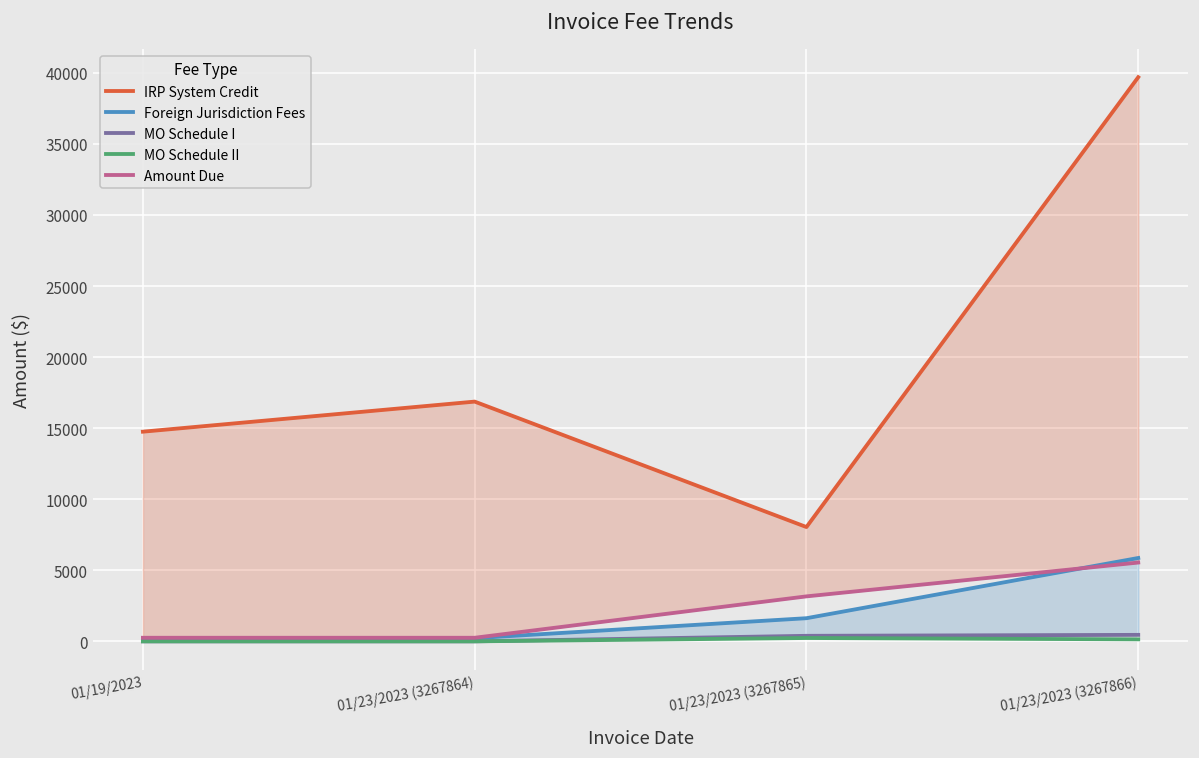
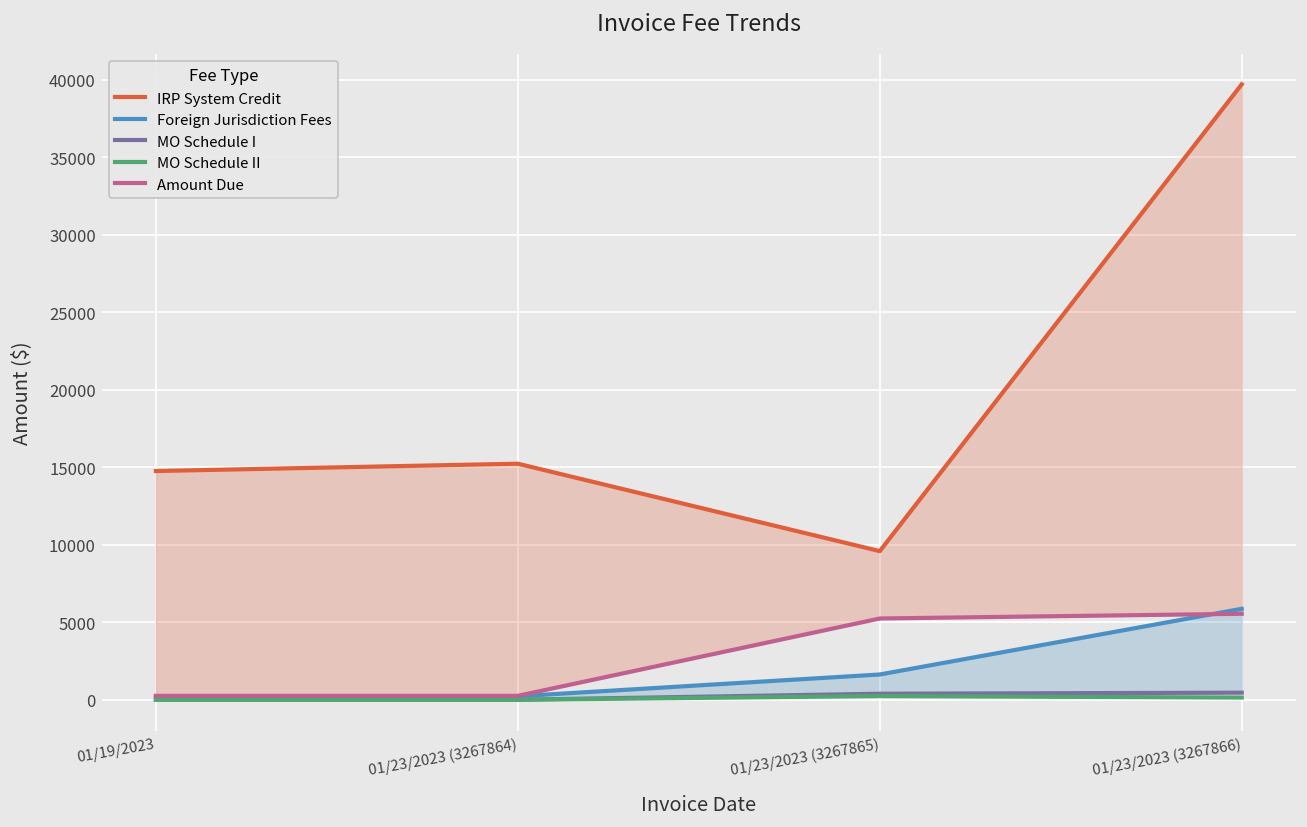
IRP System Credit, 01/23/2023 (3267864): 16900 -> 15200
IRP System Credit, 01/23/2023 (3267865): 8000 -> 9600
Amount Due, 01/23/2023 (3267865): 3200 -> 5200
